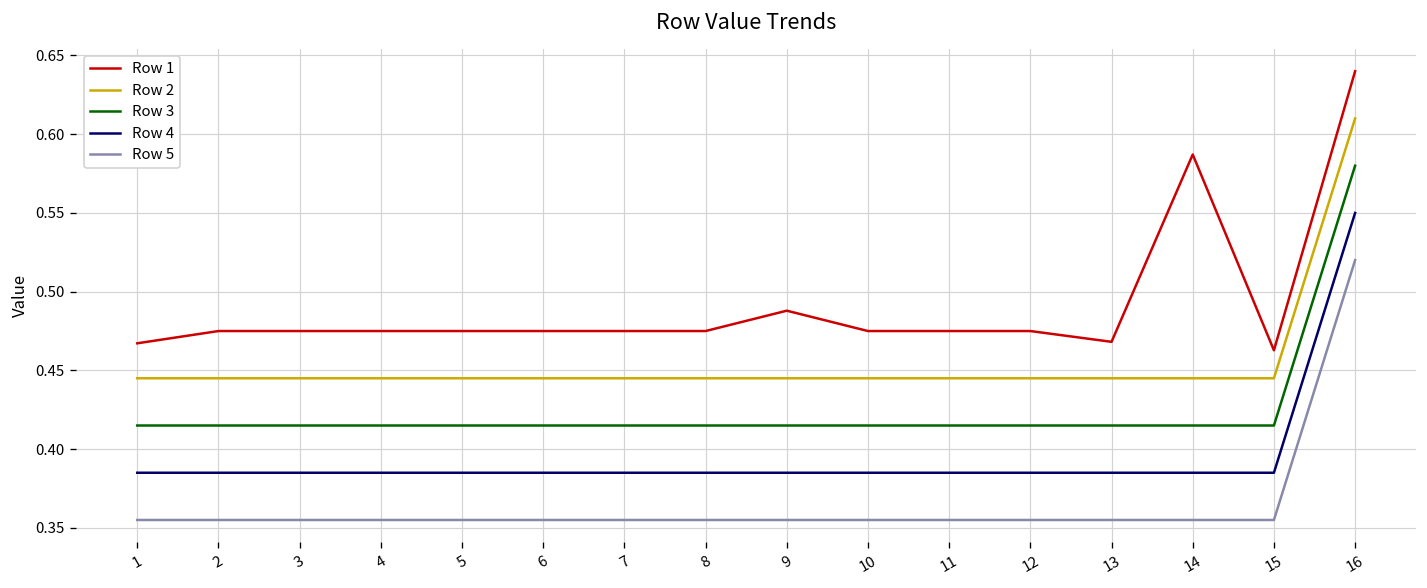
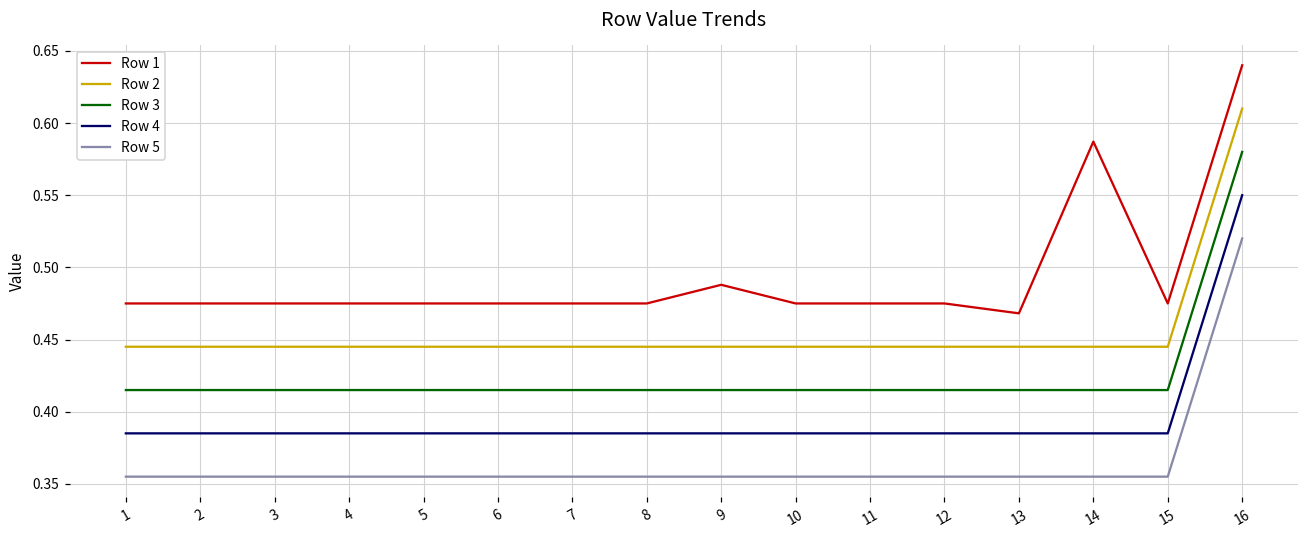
Row 1, 1: 0.467 -> 0.475
Row 1, 15: 0.463 -> 0.475
